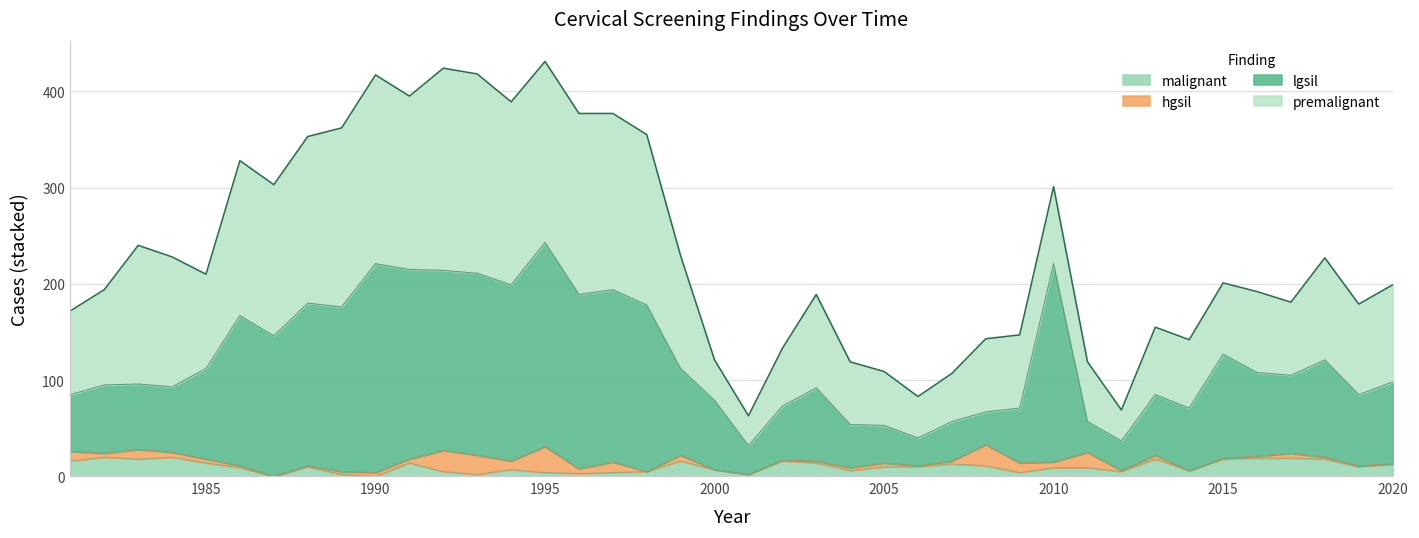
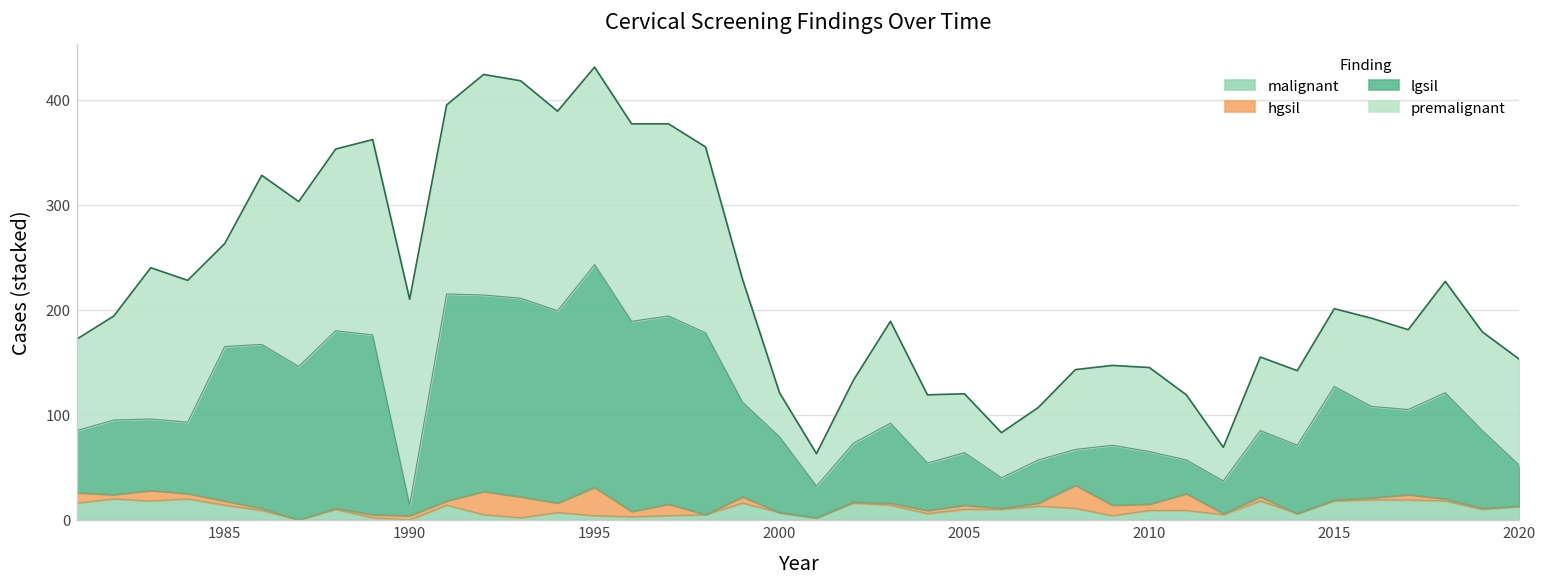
lgsil, 1985: 90 -> 150
lgsil, 1990: 220 -> 10
lgsil, 2005: 40 -> 50
lgsil, 2010: 210 -> 50
lgsil, 2020: 90 -> 40
